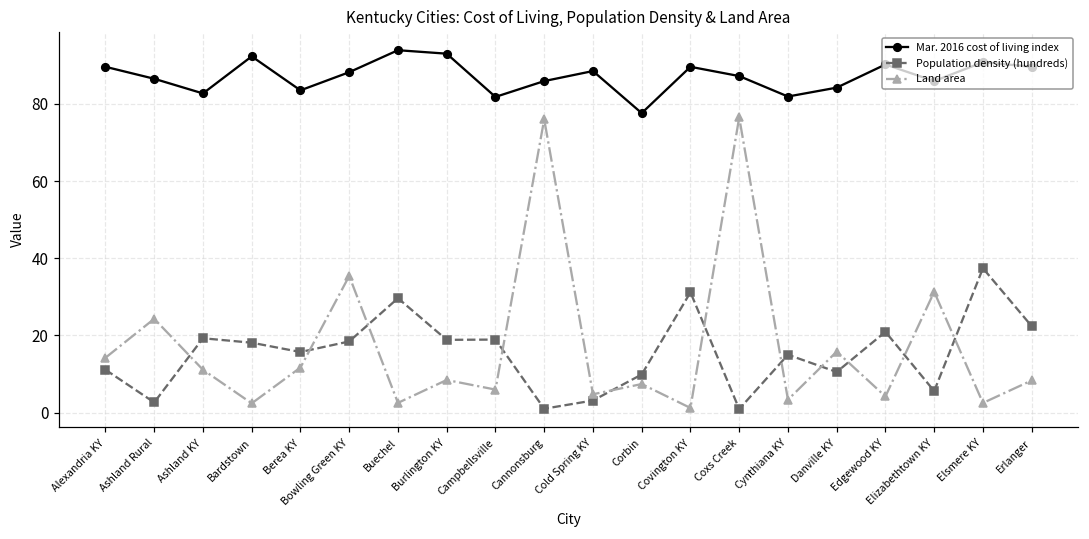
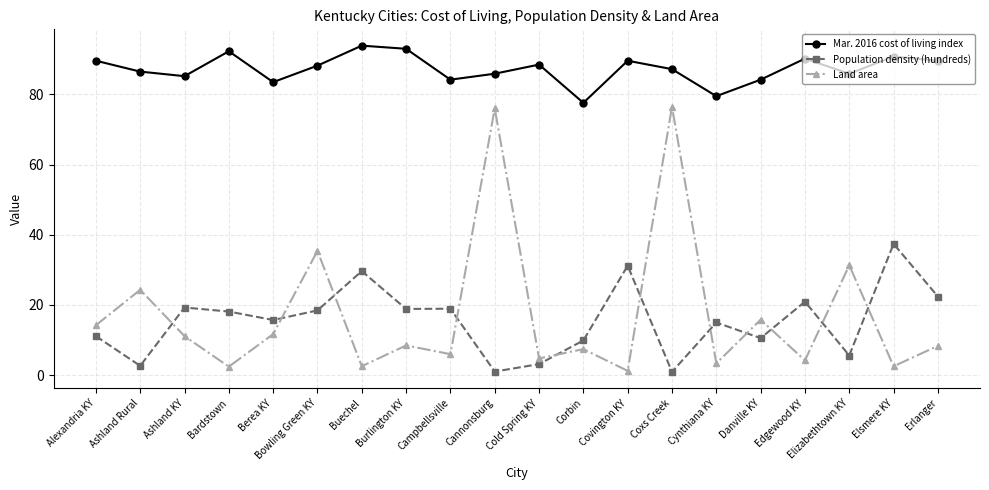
Mar. 2016 cost of living index, Ashland KY: 83 -> 85
Mar. 2016 cost of living index, Campbellsville: 82 -> 84
Mar. 2016 cost of living index, Cynthiana KY: 82 -> 80
